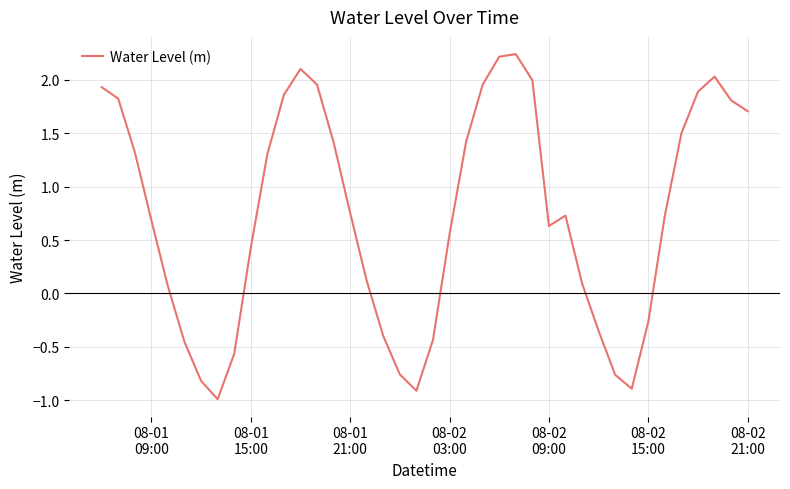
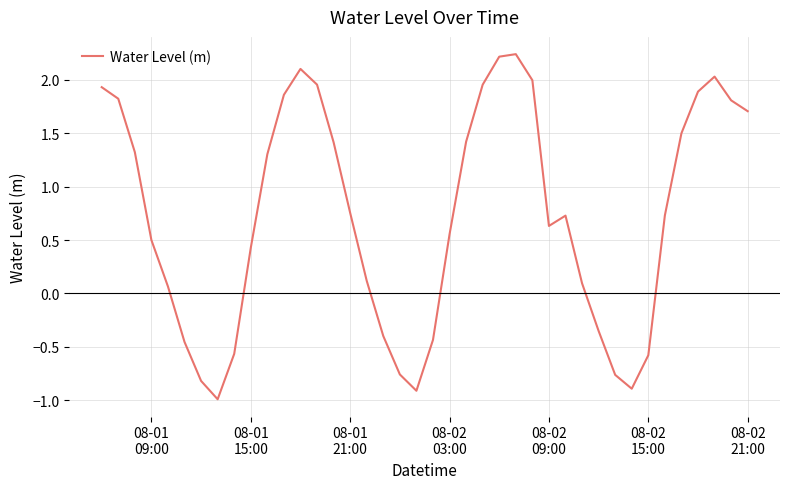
08-01 09:00: 0.68 -> 0.50
08-02 15:00: -0.26 -> -0.58
